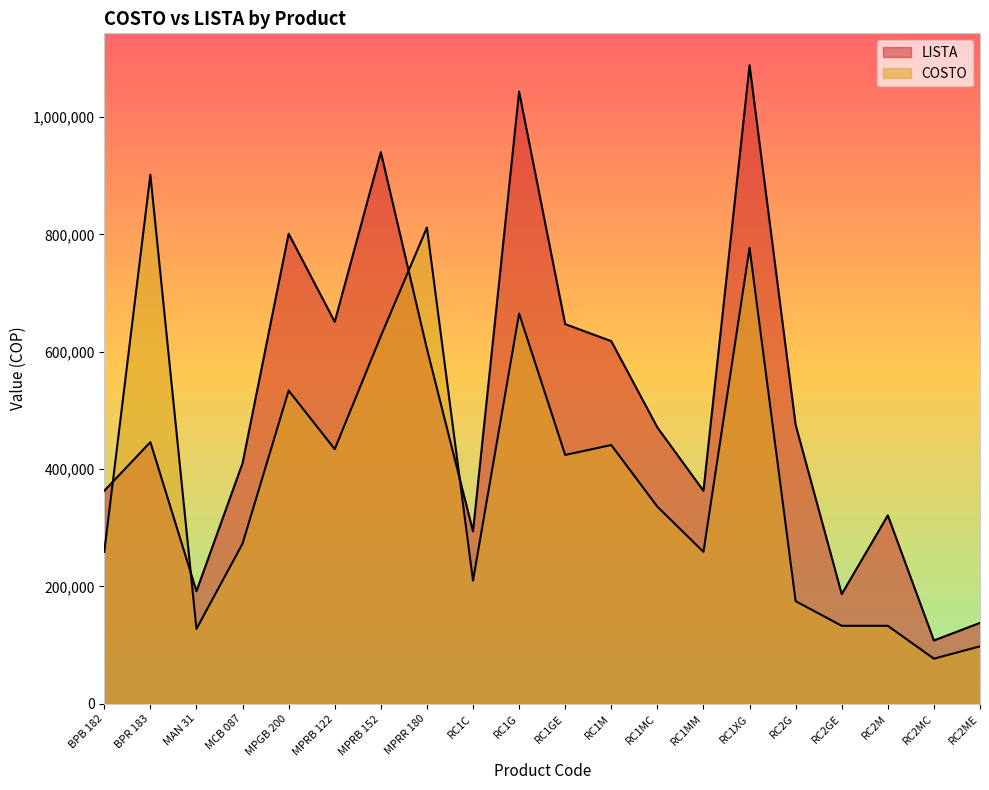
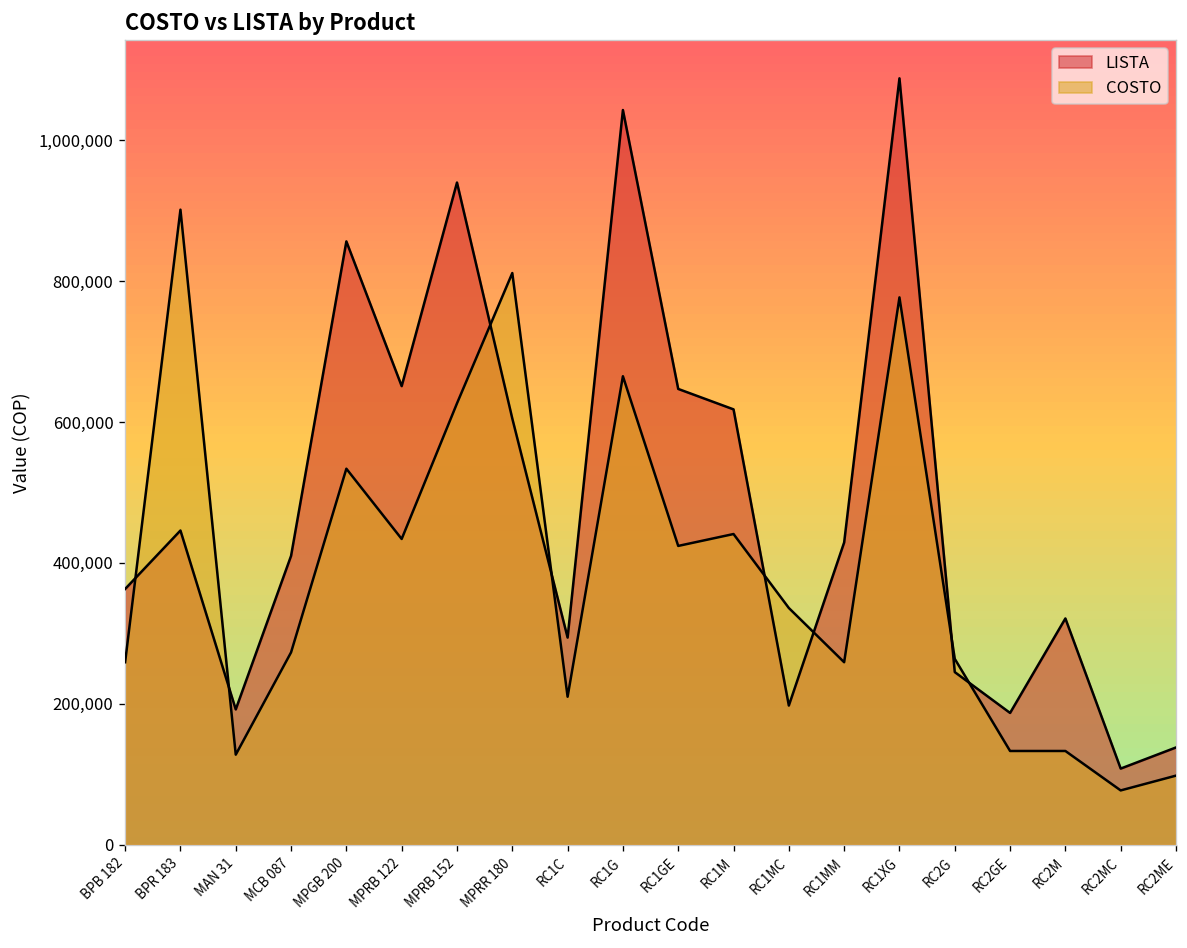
LISTA, MPGB 200: 800,000 -> 860,000
LISTA, RC1MC: 470,000 -> 200,000
LISTA, RC1MM: 360,000 -> 430,000
LISTA, RC2G: 480,000 -> 250,000
COSTO, RC2G: 180,000 -> 260,000
